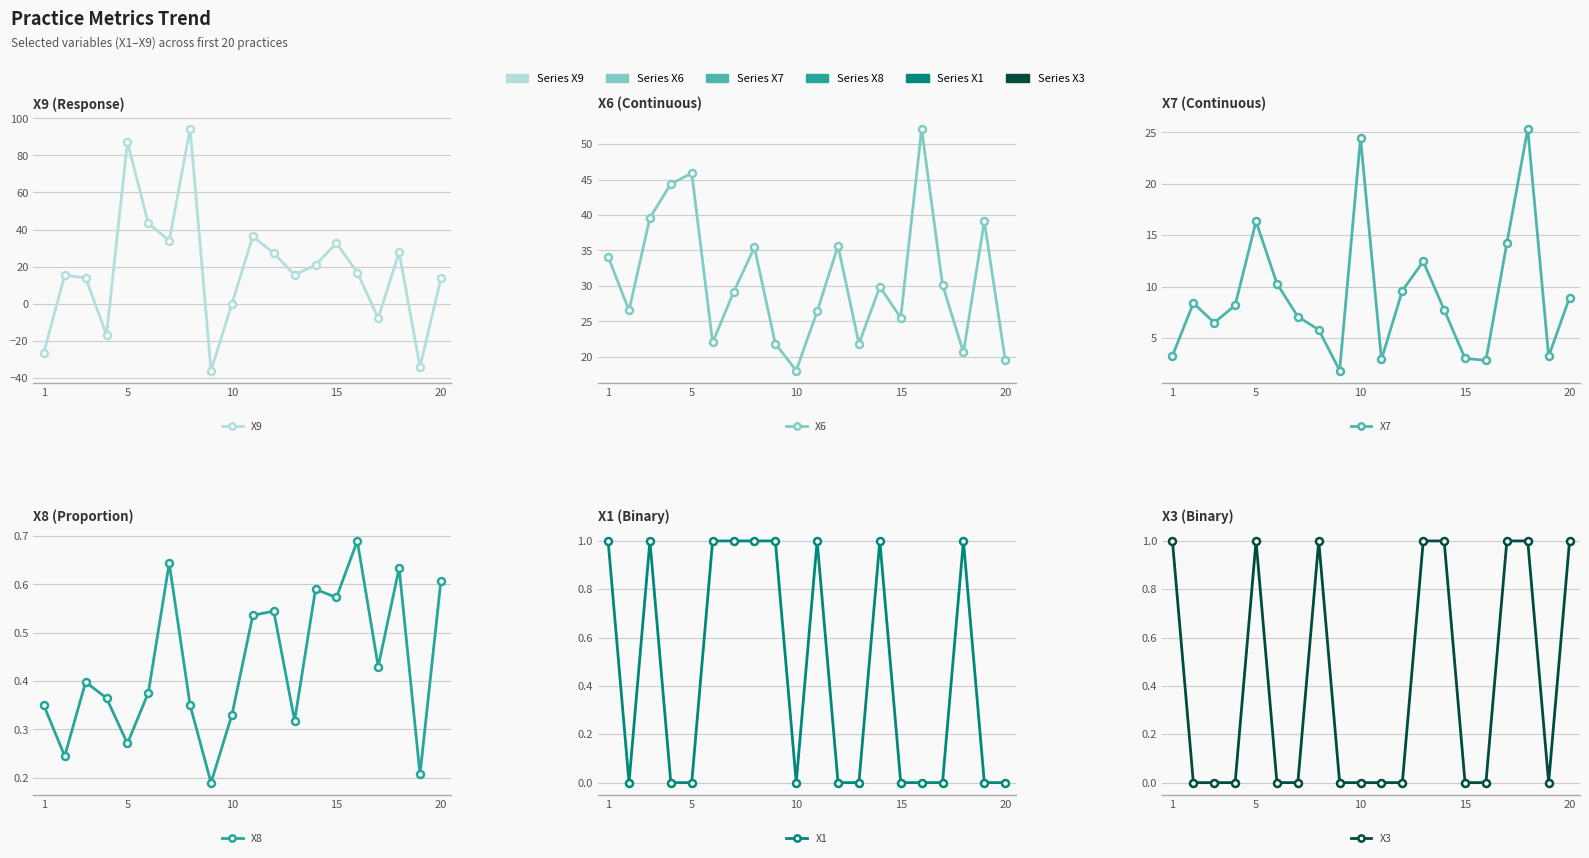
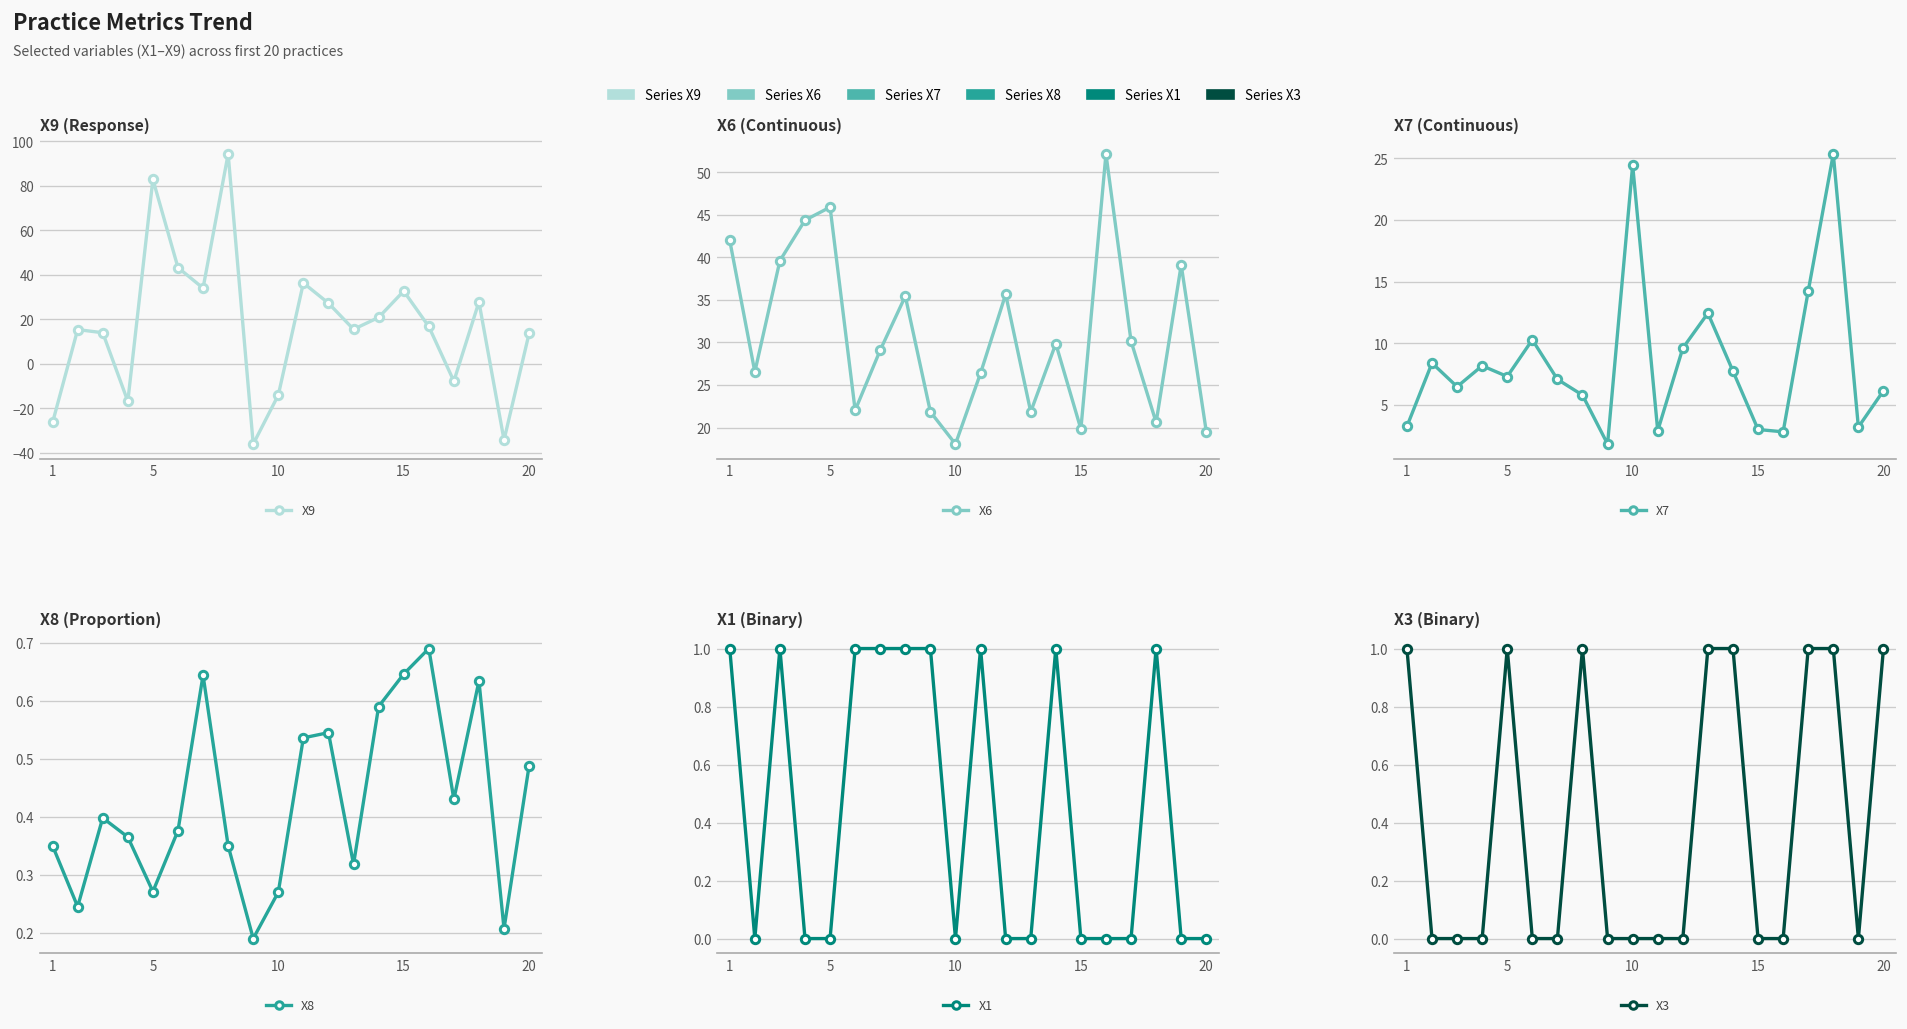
X9 (Response), 5: 87 -> 83
X9 (Response), 10: 0 -> -14
X6 (Continuous), 1: 34 -> 42
X6 (Continuous), 15: 26 -> 20
X7 (Continuous), 5: 16.4 -> 7.3
X7 (Continuous), 20: 8.9 -> 6.2
X8 (Proportion), 10: 0.33 -> 0.27
X8 (Proportion), 15: 0.57 -> 0.65
X8 (Proportion), 20: 0.61 -> 0.49
